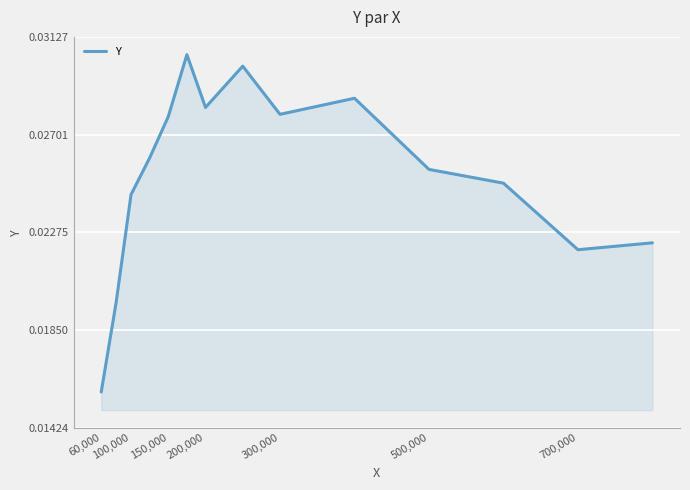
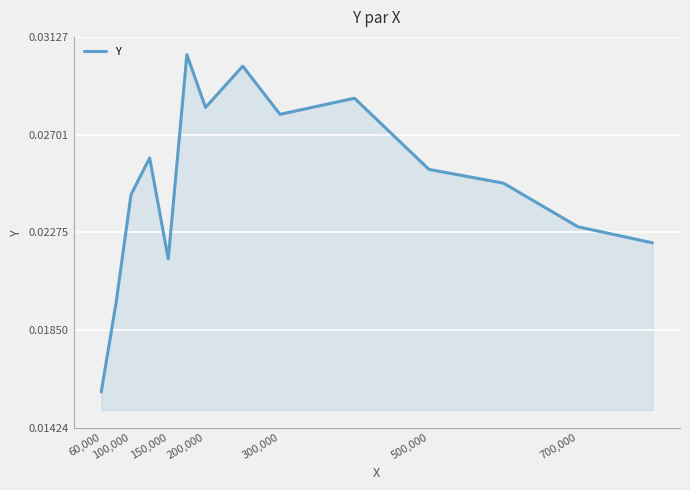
150,000: 0.0278 -> 0.0216
700,000: 0.022 -> 0.023
